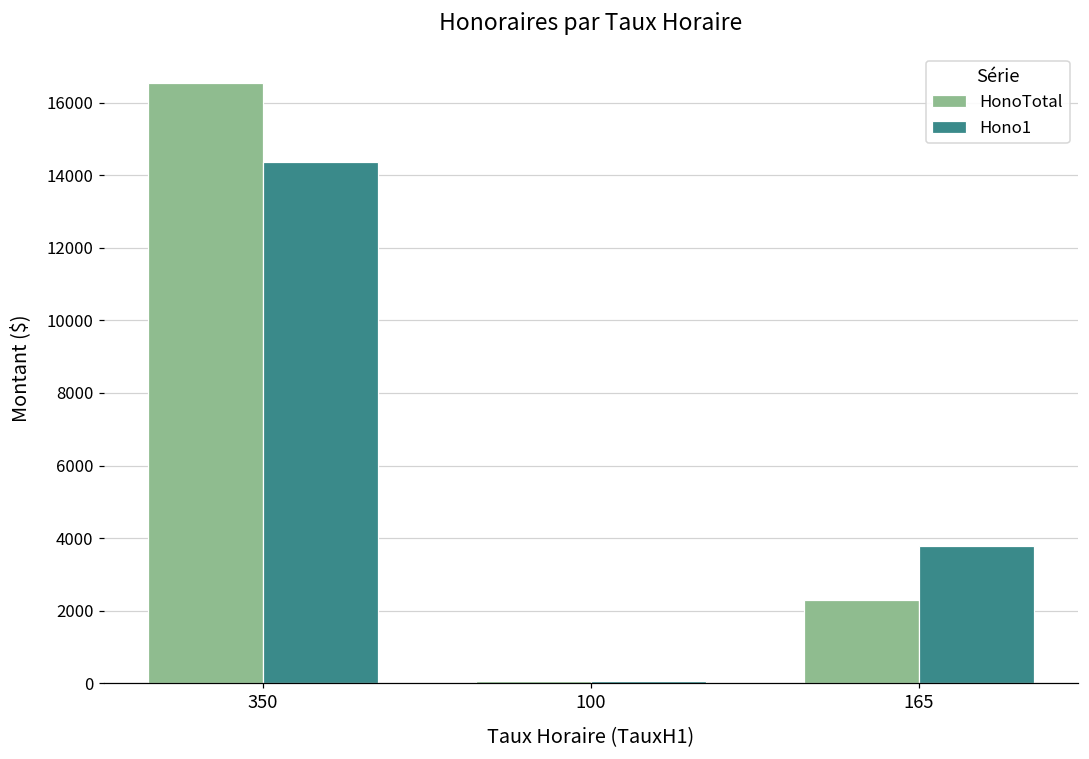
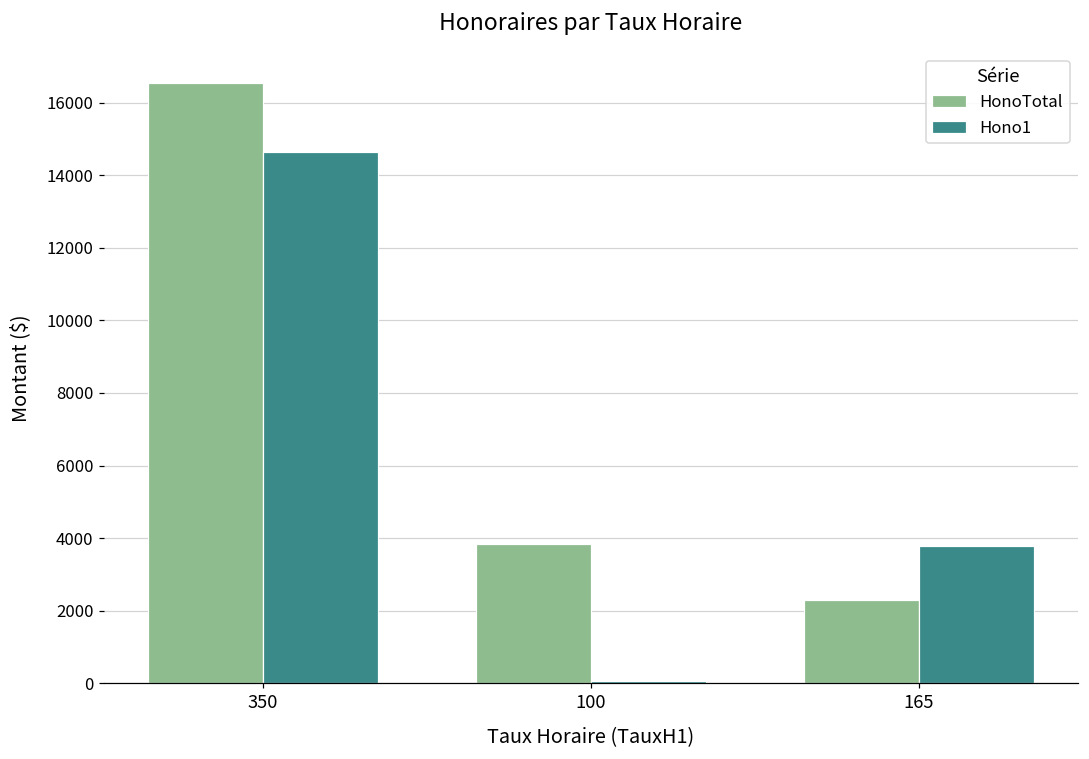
Hono1, 350: 14400 -> 14600
HonoTotal, 100: 100 -> 3800
